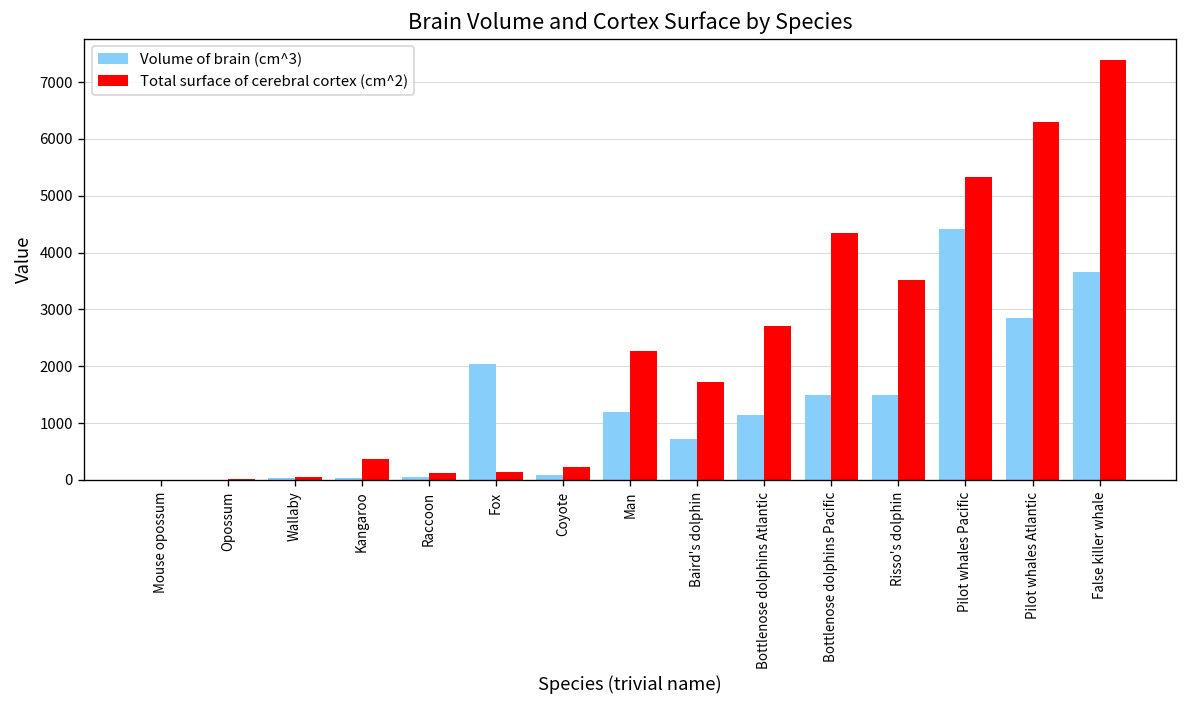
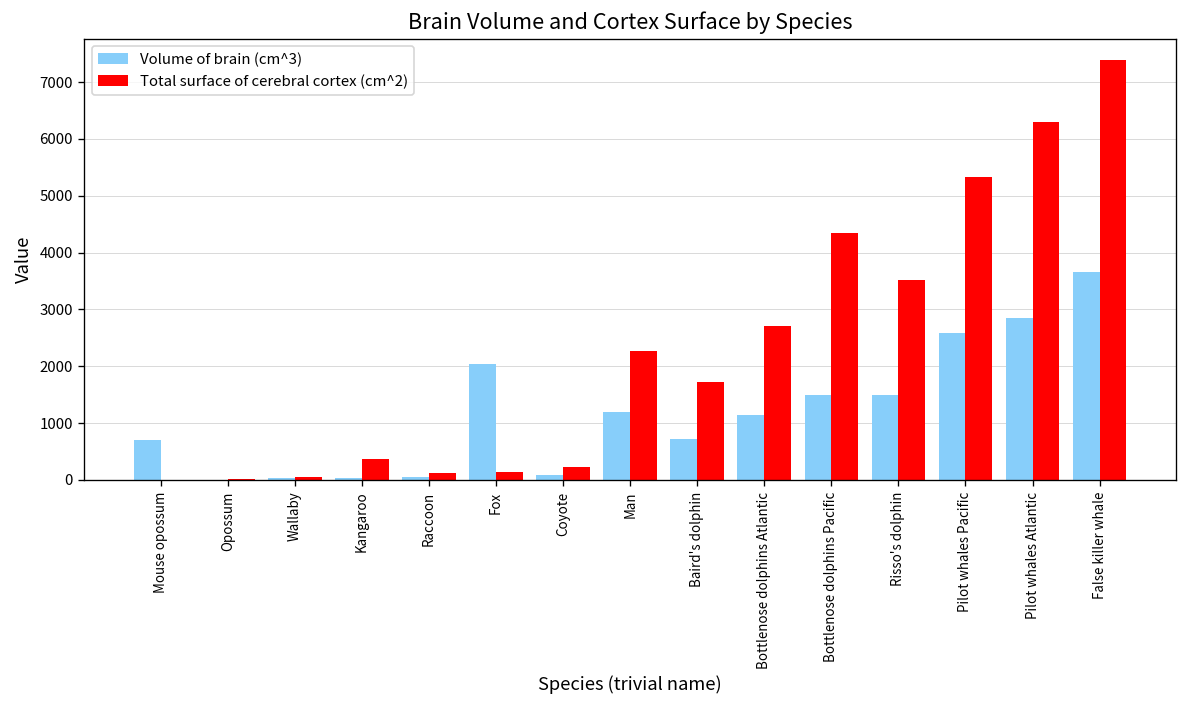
Volume of brain (cm^3), Mouse opossum: 0 -> 700
Volume of brain (cm^3), Pilot whales Pacific: 4400 -> 2600
